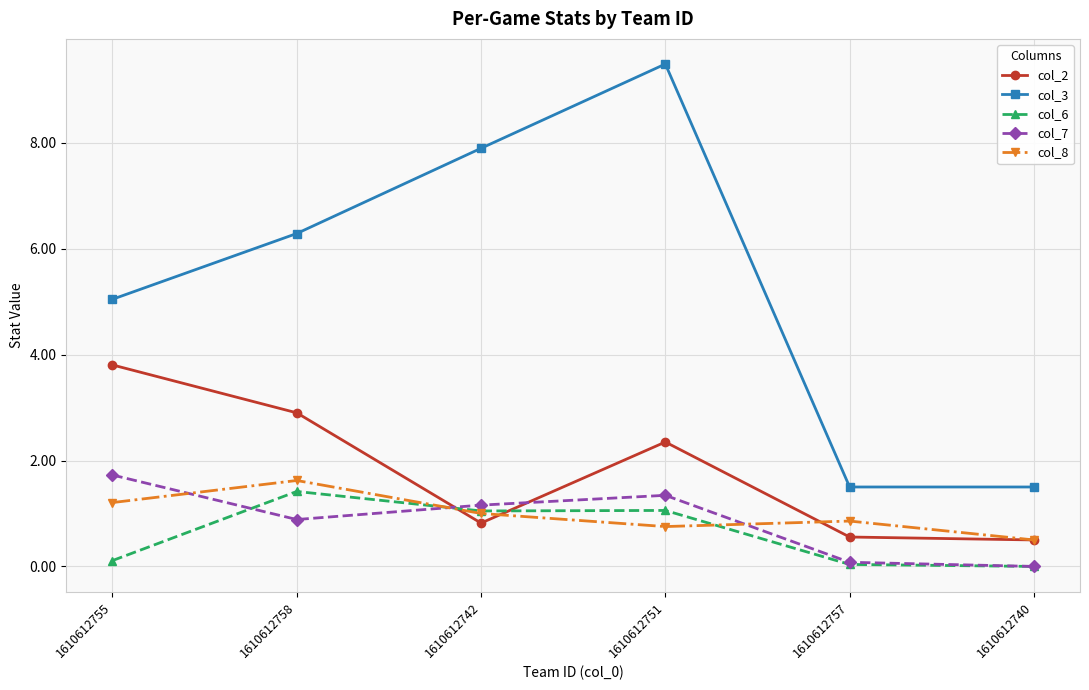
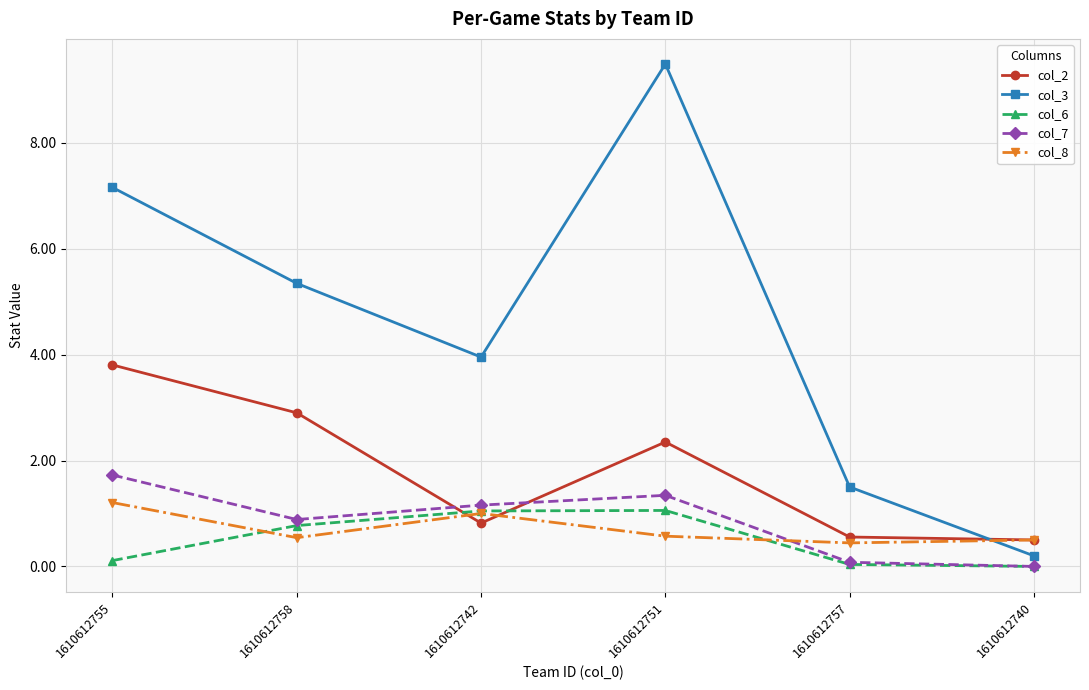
col_3, 1610612755: 5.0 -> 7.2
col_3, 1610612758: 6.3 -> 5.3
col_6, 1610612758: 1.4 -> 0.8
col_8, 1610612758: 1.6 -> 0.5
col_3, 1610612742: 7.9 -> 4.0
col_8, 1610612751: 0.8 -> 0.6
col_8, 1610612757: 0.9 -> 0.4
col_3, 1610612740: 1.5 -> 0.2
